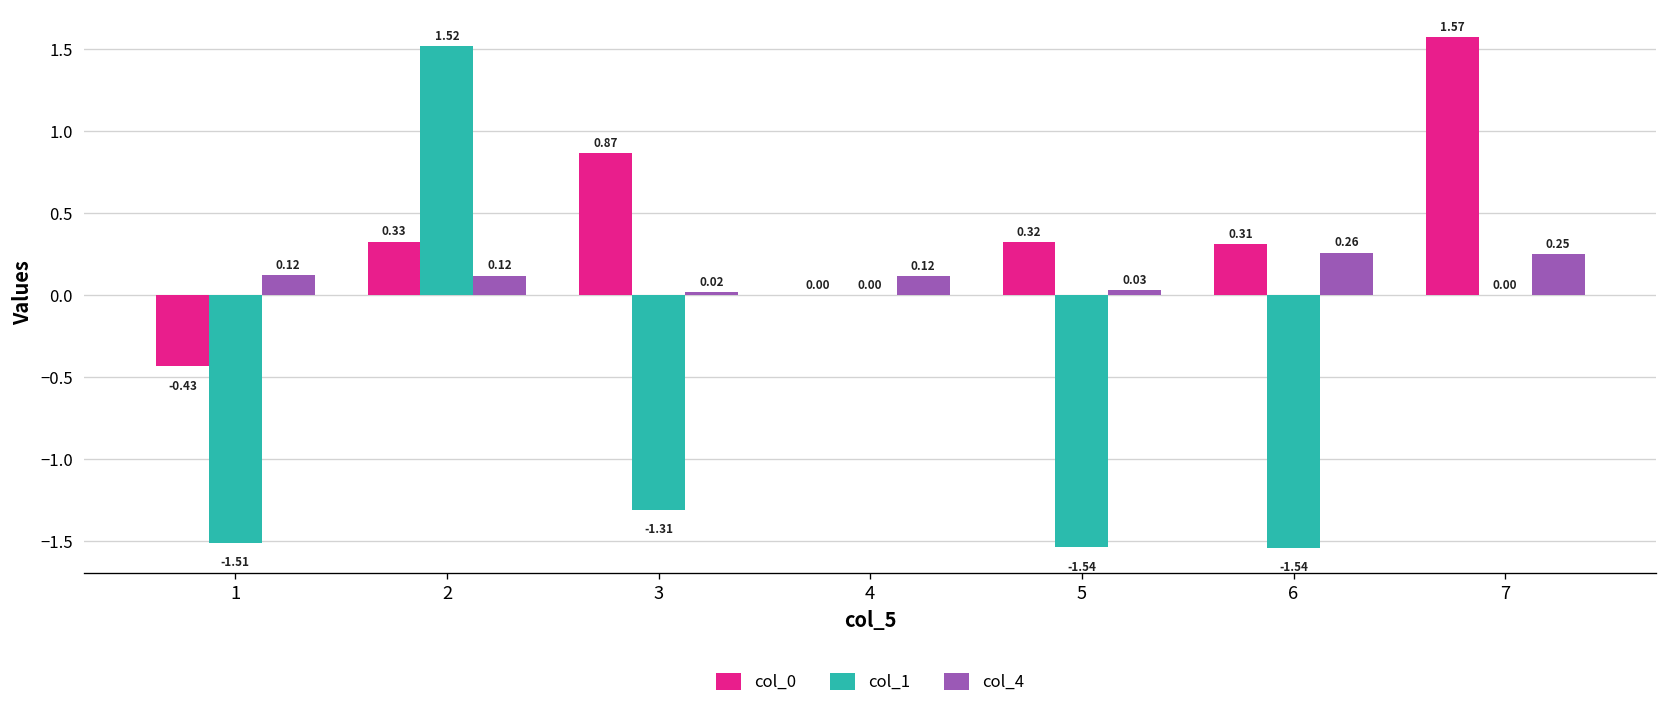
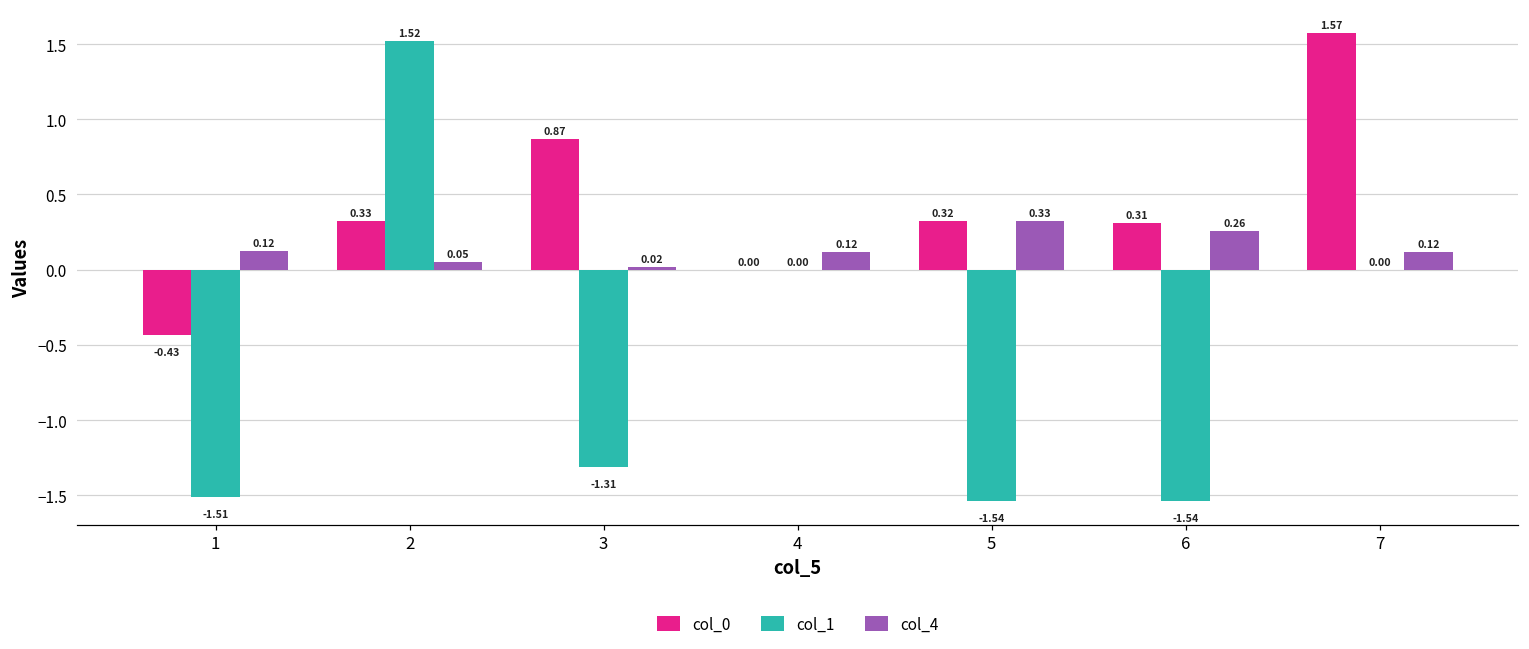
col_4, 2: 0.12 -> 0.05
col_4, 5: 0.03 -> 0.33
col_4, 7: 0.25 -> 0.12
